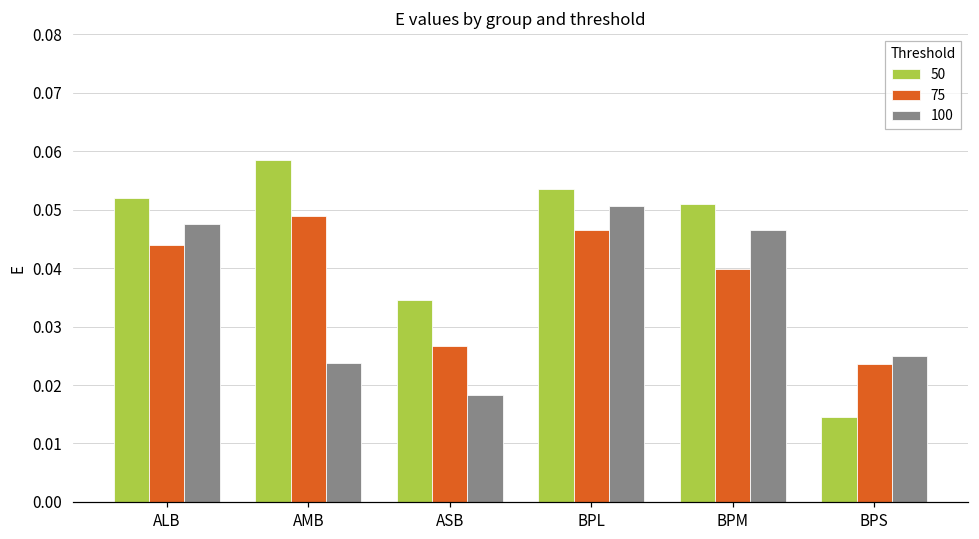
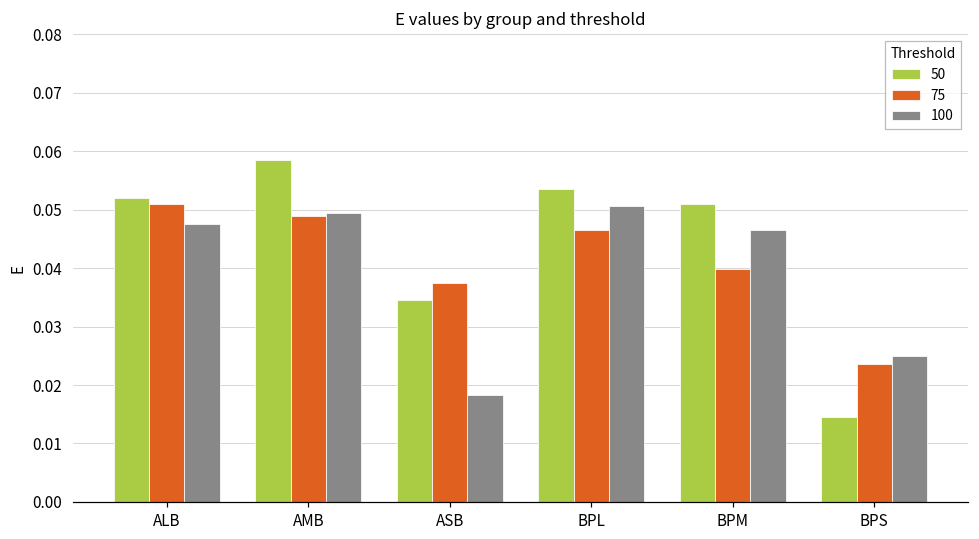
75, ALB: 0.044 -> 0.051
100, AMB: 0.024 -> 0.050
75, ASB: 0.027 -> 0.038
